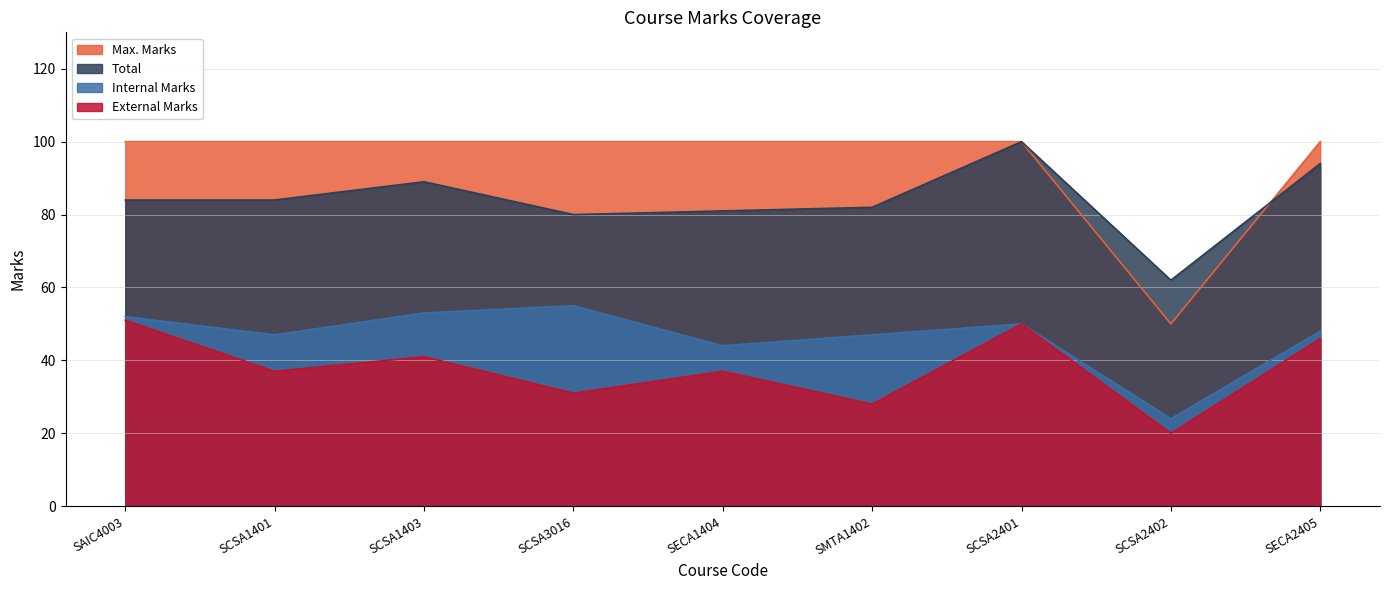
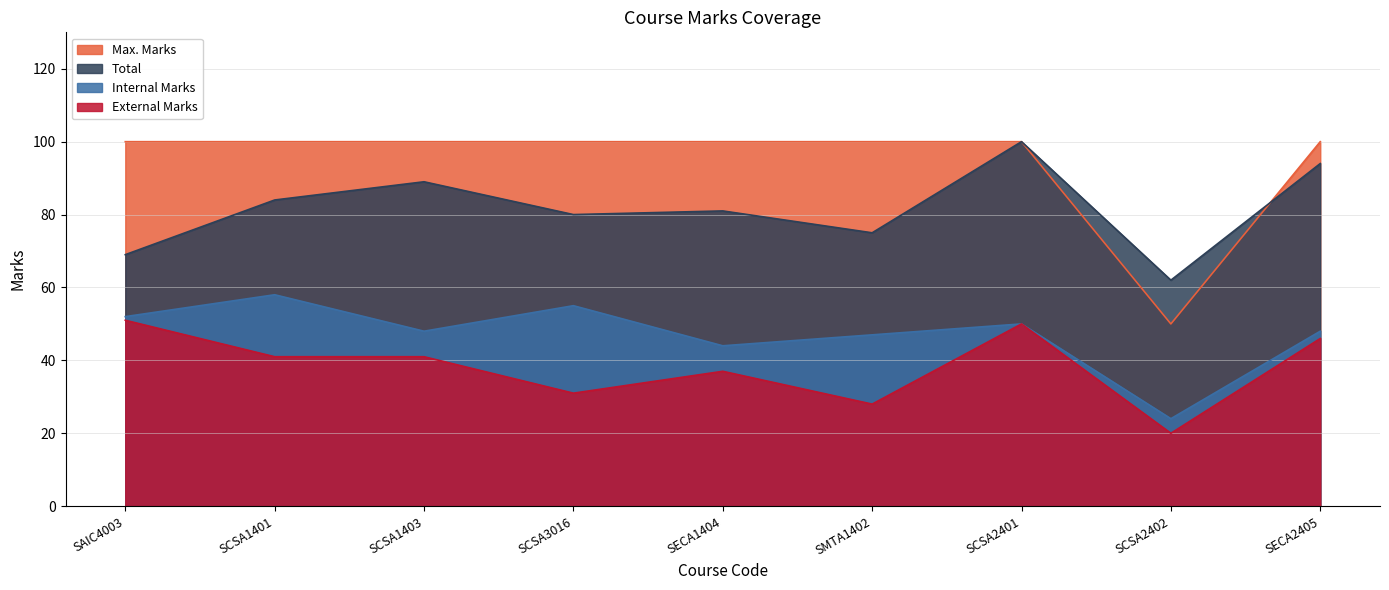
Total, SAIC4003: 84 -> 69
Internal Marks, SCSA1401: 47 -> 58
External Marks, SCSA1401: 37 -> 41
Internal Marks, SCSA1403: 53 -> 48
Total, SMTA1402: 82 -> 75
